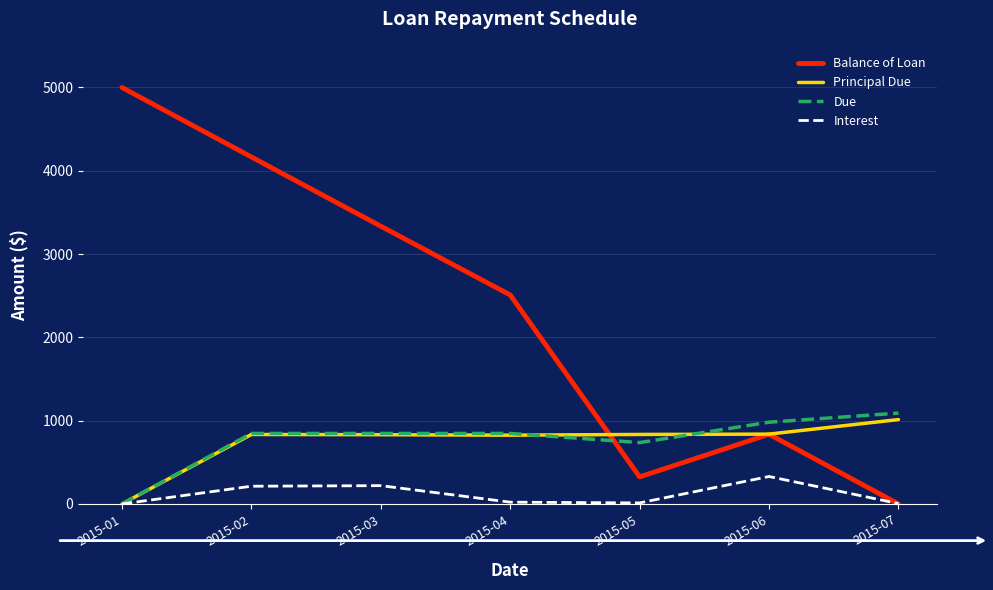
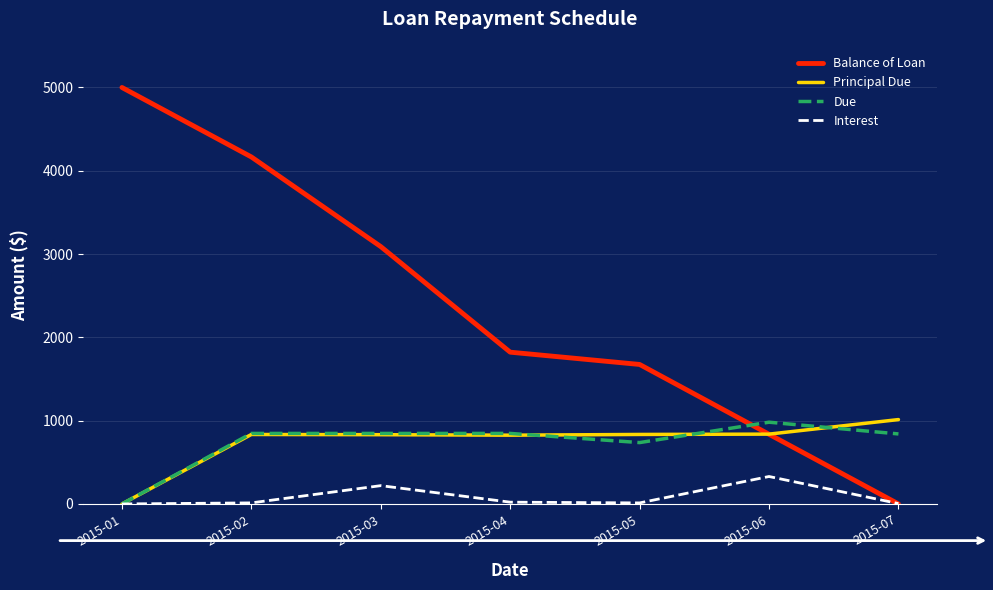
Interest, 2015-02: 200 -> 0
Balance of Loan, 2015-03: 3300 -> 3100
Balance of Loan, 2015-04: 2500 -> 1800
Balance of Loan, 2015-05: 300 -> 1700
Due, 2015-07: 1100 -> 800
